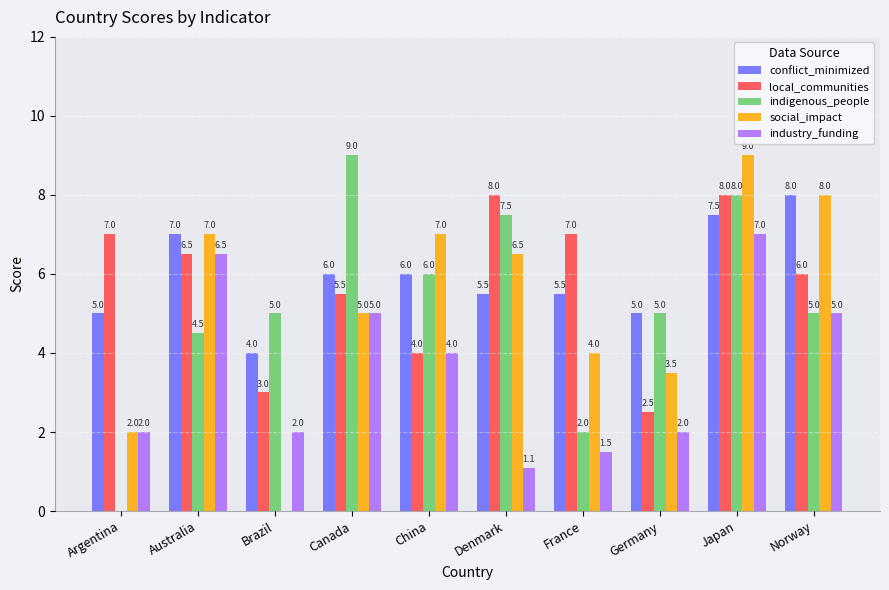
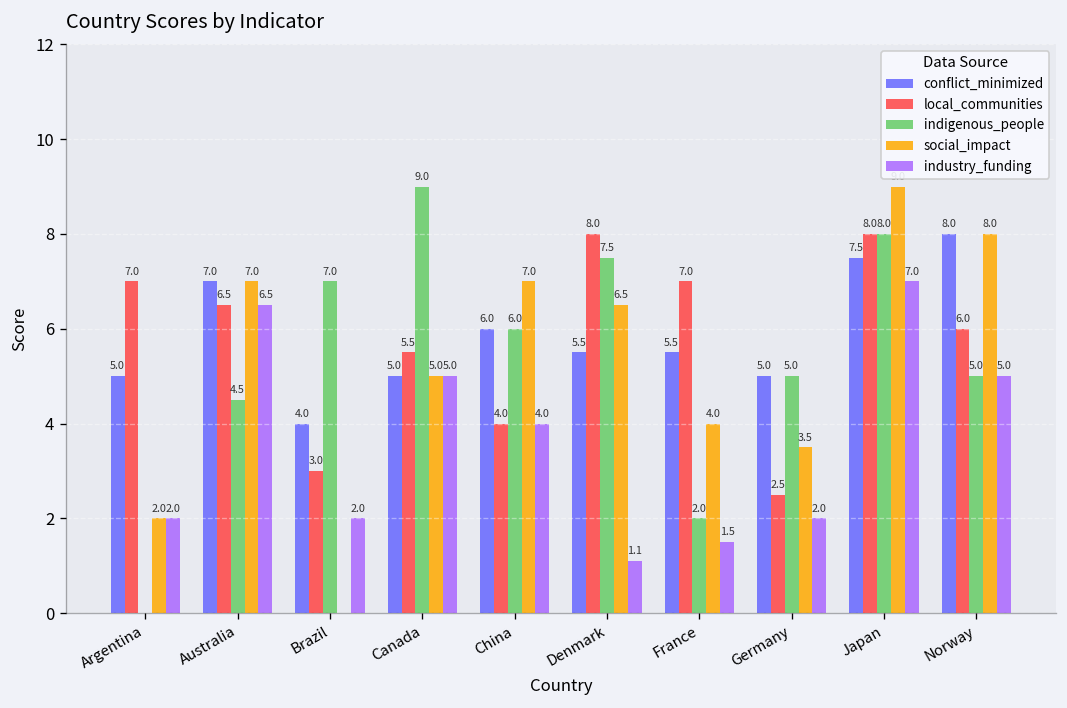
indigenous_people, Brazil: 5.0 -> 7.0
conflict_minimized, Canada: 6.0 -> 5.0
